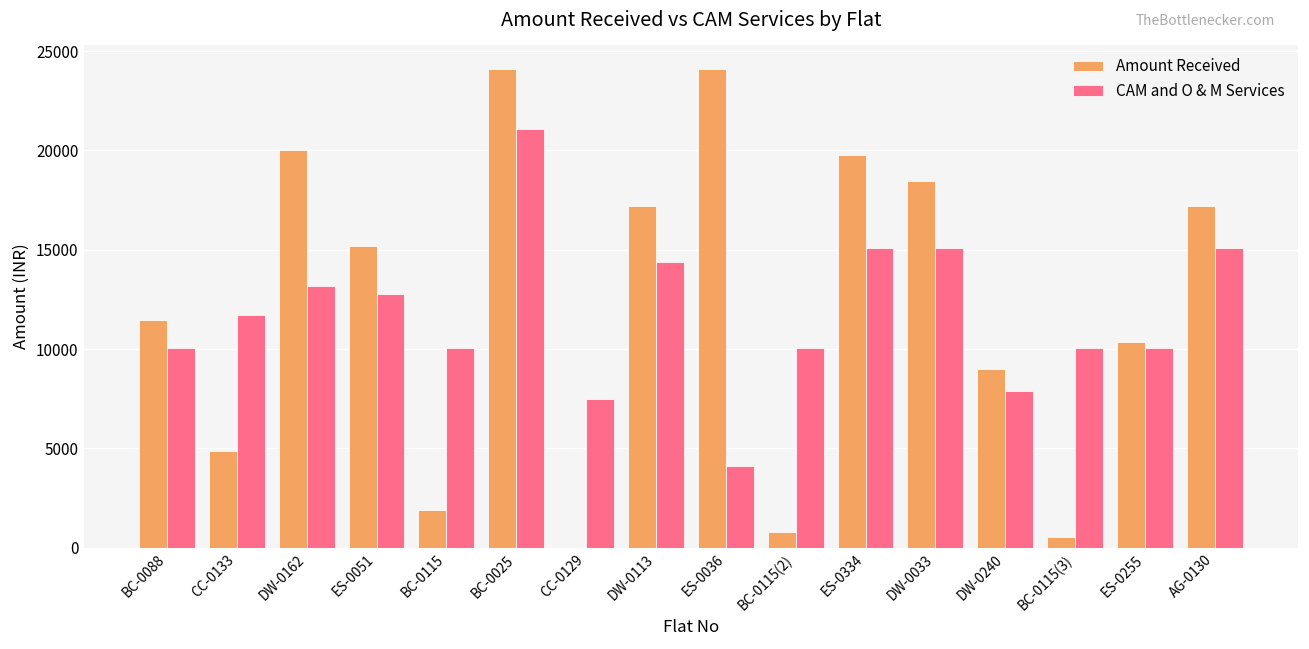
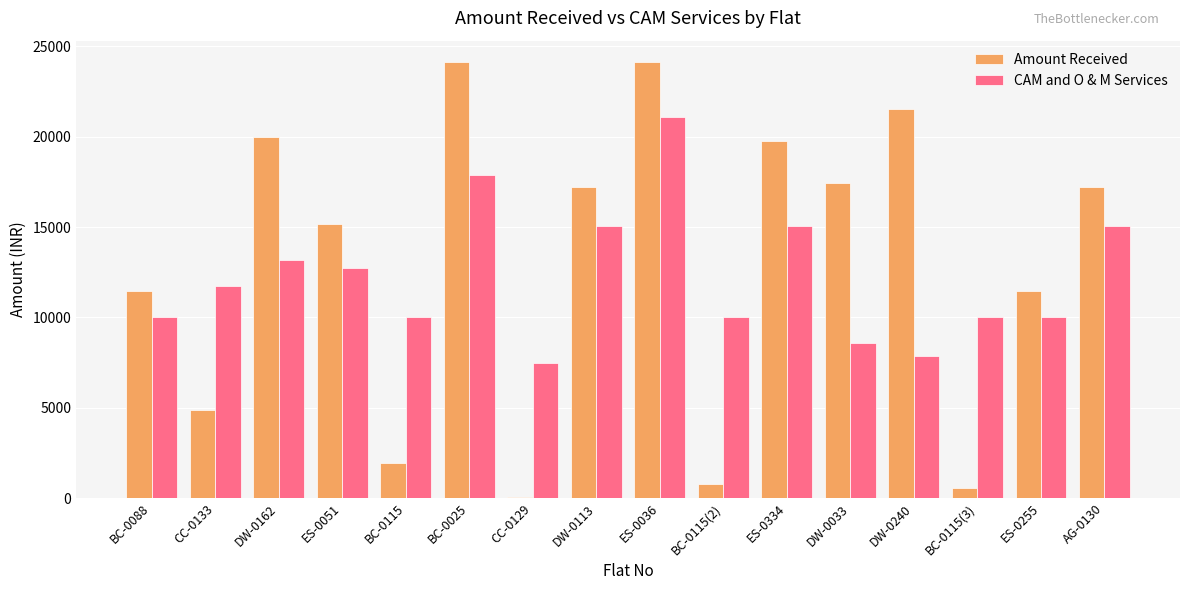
CAM and O & M Services, BC-0025: 21100 -> 17900
CAM and O & M Services, DW-0113: 14400 -> 15100
CAM and O & M Services, ES-0036: 4100 -> 21100
Amount Received, DW-0033: 18500 -> 17400
CAM and O & M Services, DW-0033: 15100 -> 8600
Amount Received, DW-0240: 9000 -> 21500
Amount Received, ES-0255: 10300 -> 11500
